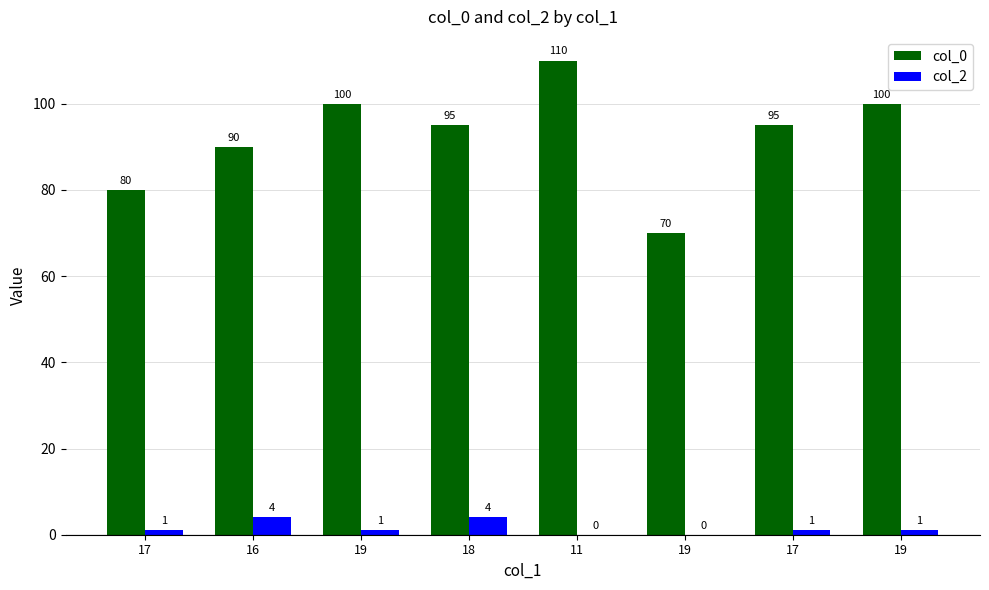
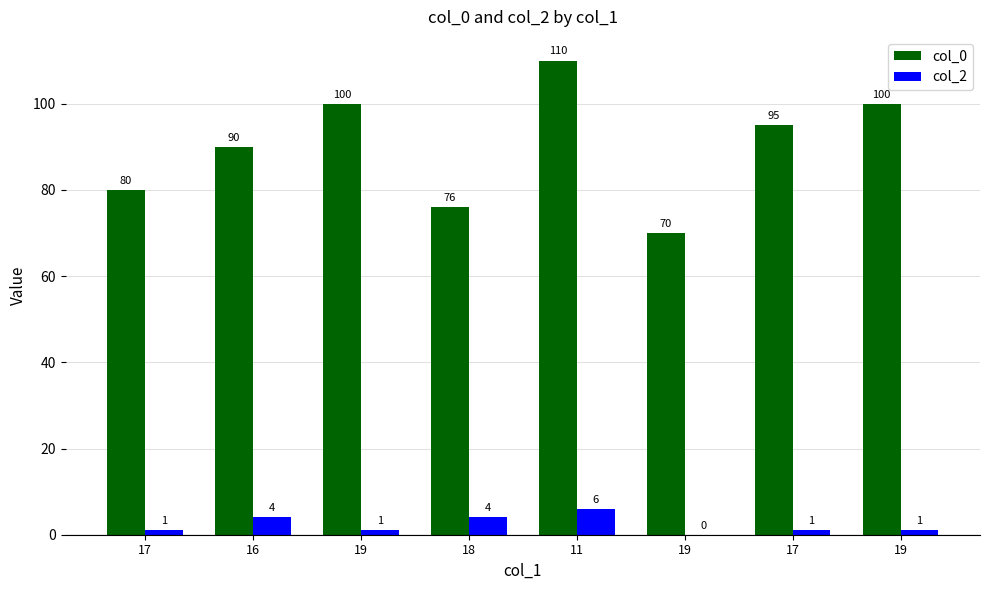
col_0, 18: 95 -> 76
col_2, 11: 0 -> 6
